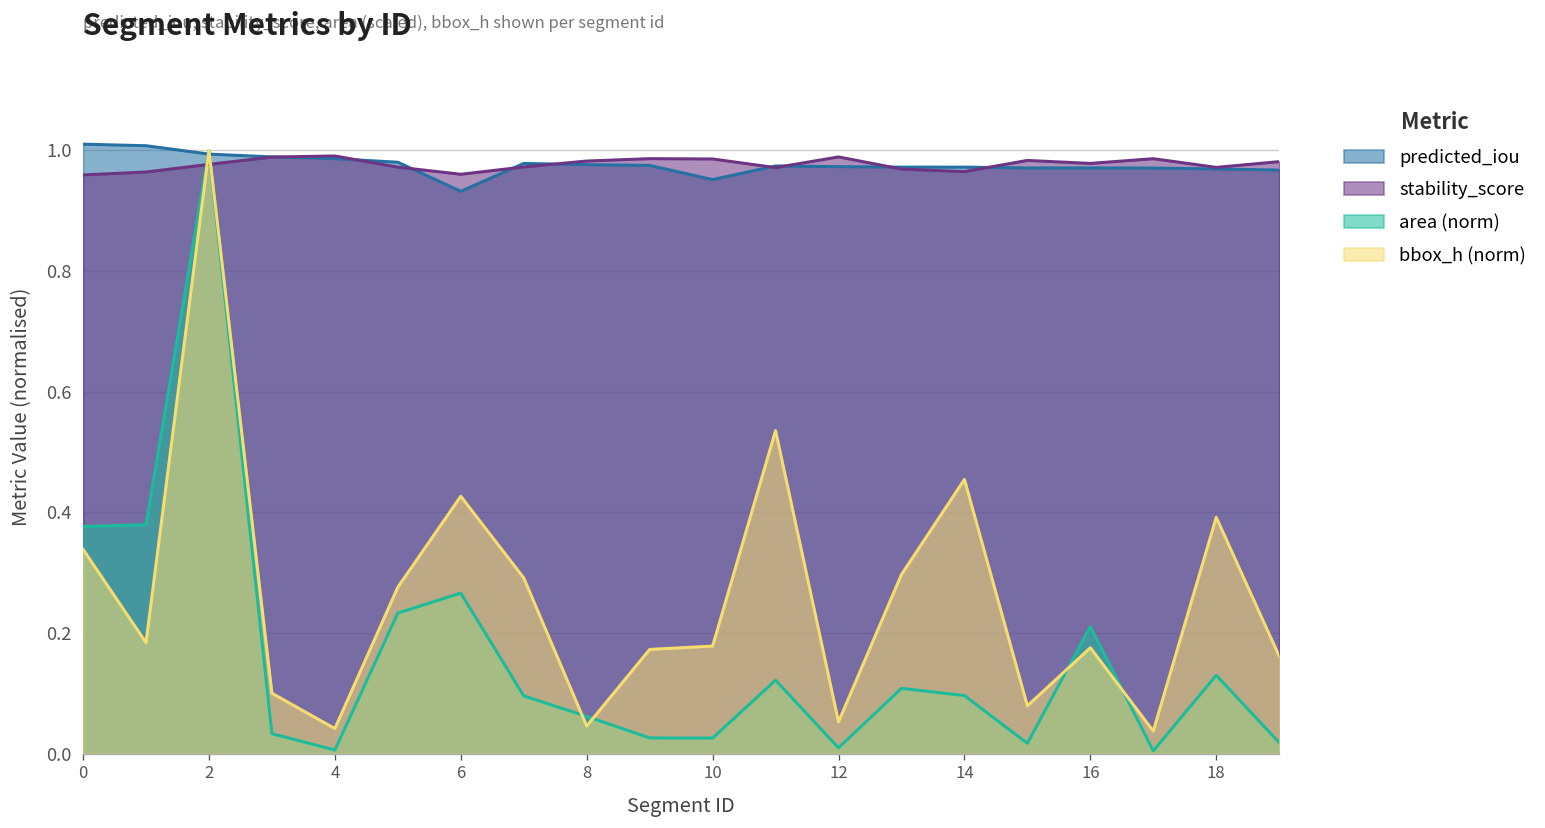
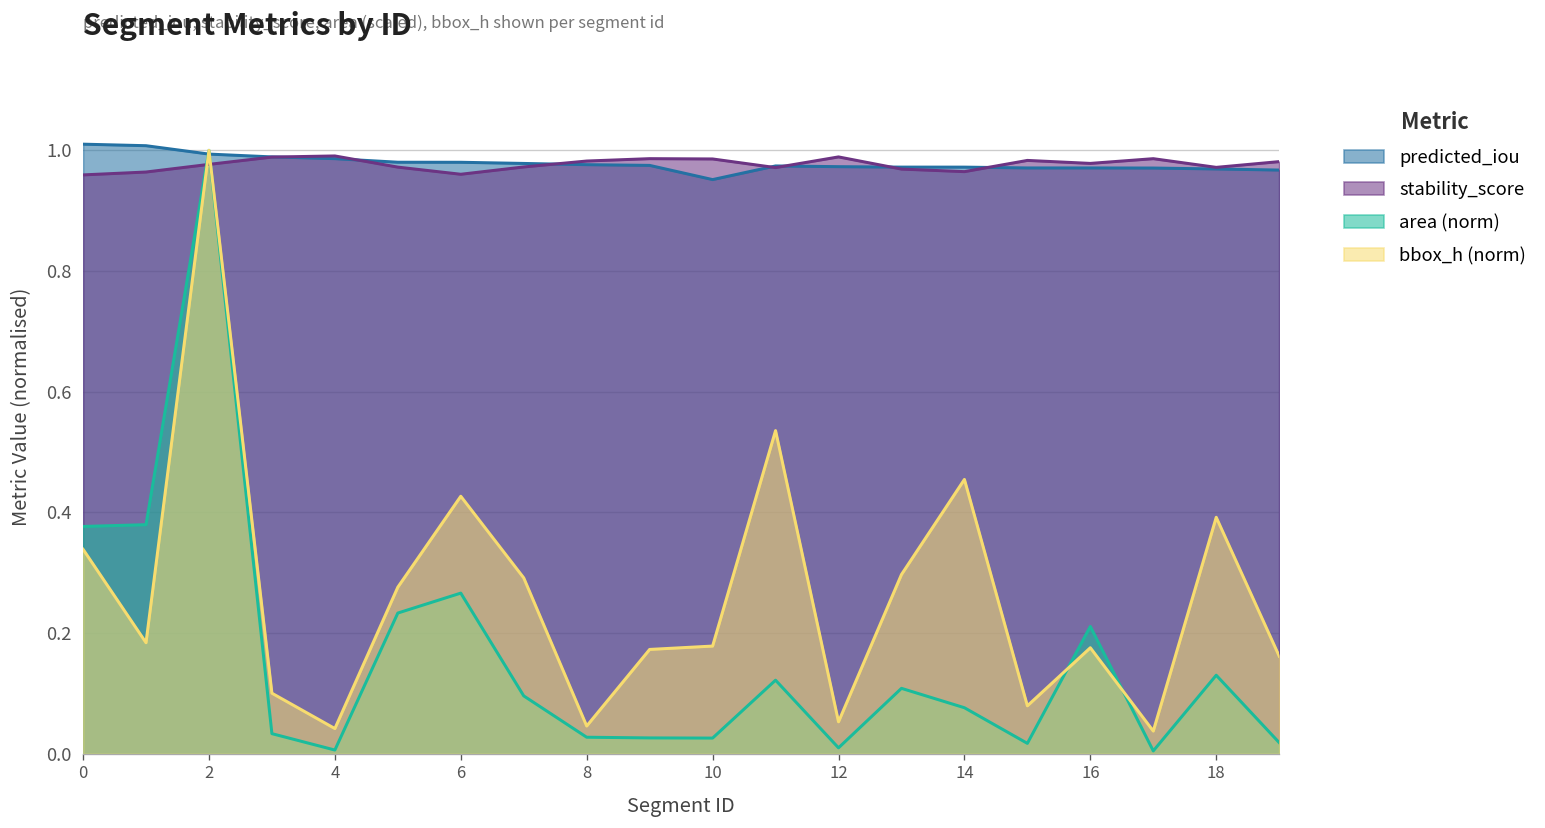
predicted_iou, 6: 0.93 -> 0.98
area (norm), 8: 0.06 -> 0.03
area (norm), 14: 0.10 -> 0.08
